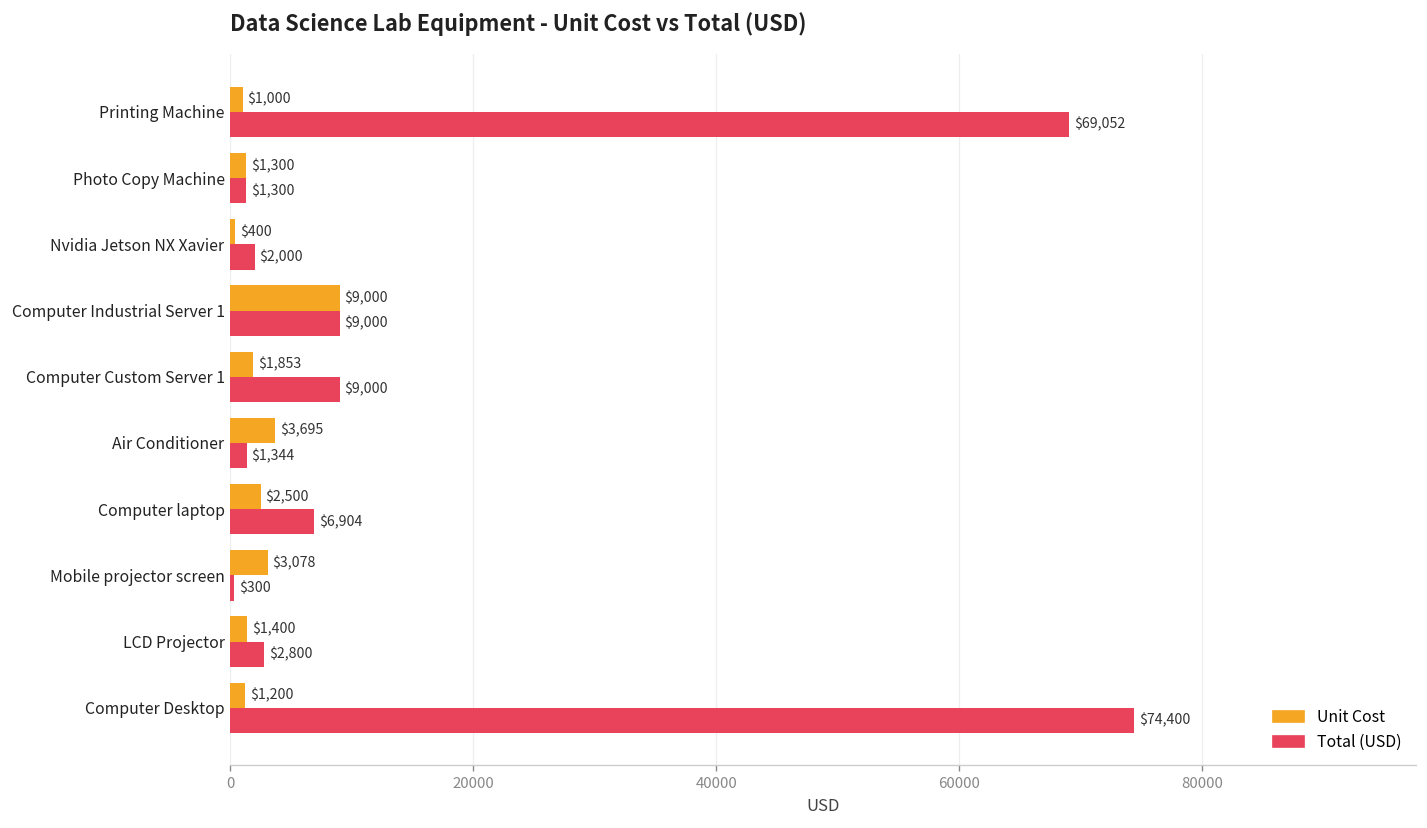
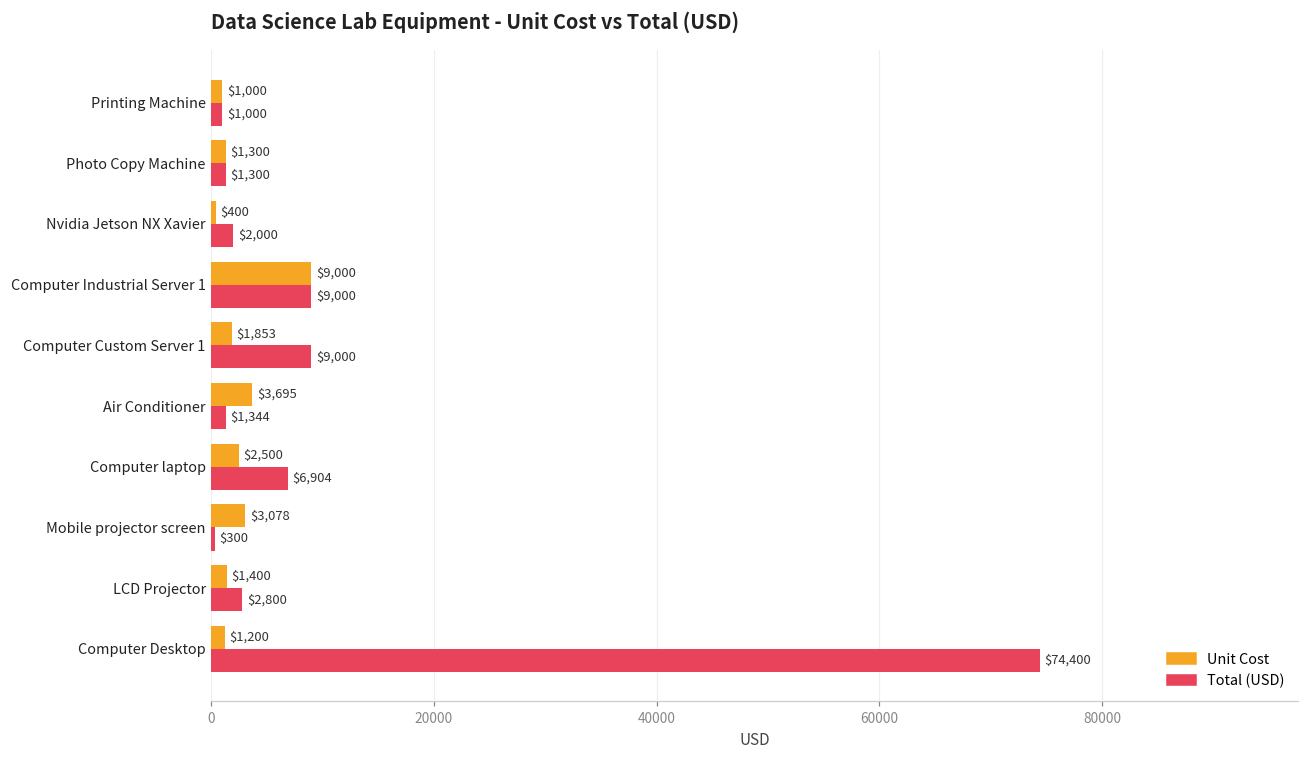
Total (USD), Printing Machine: $69,052 -> $1,000
